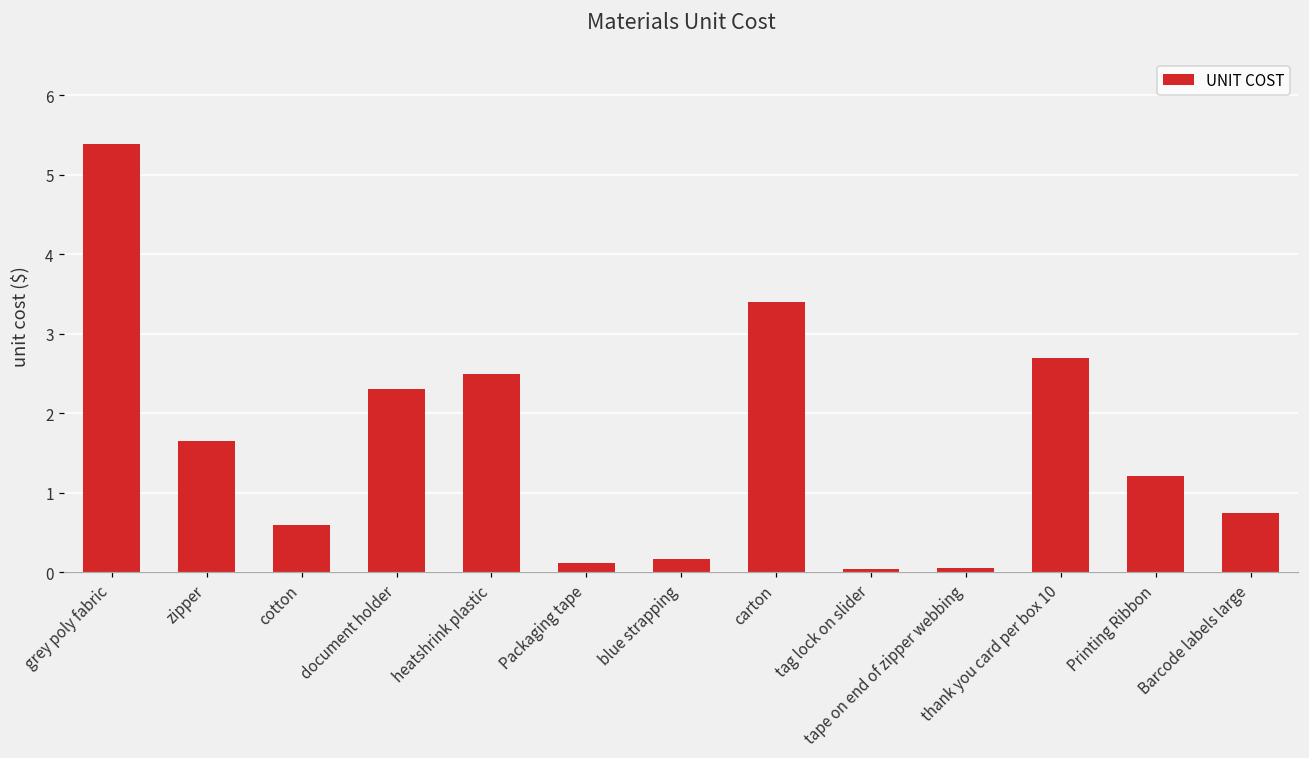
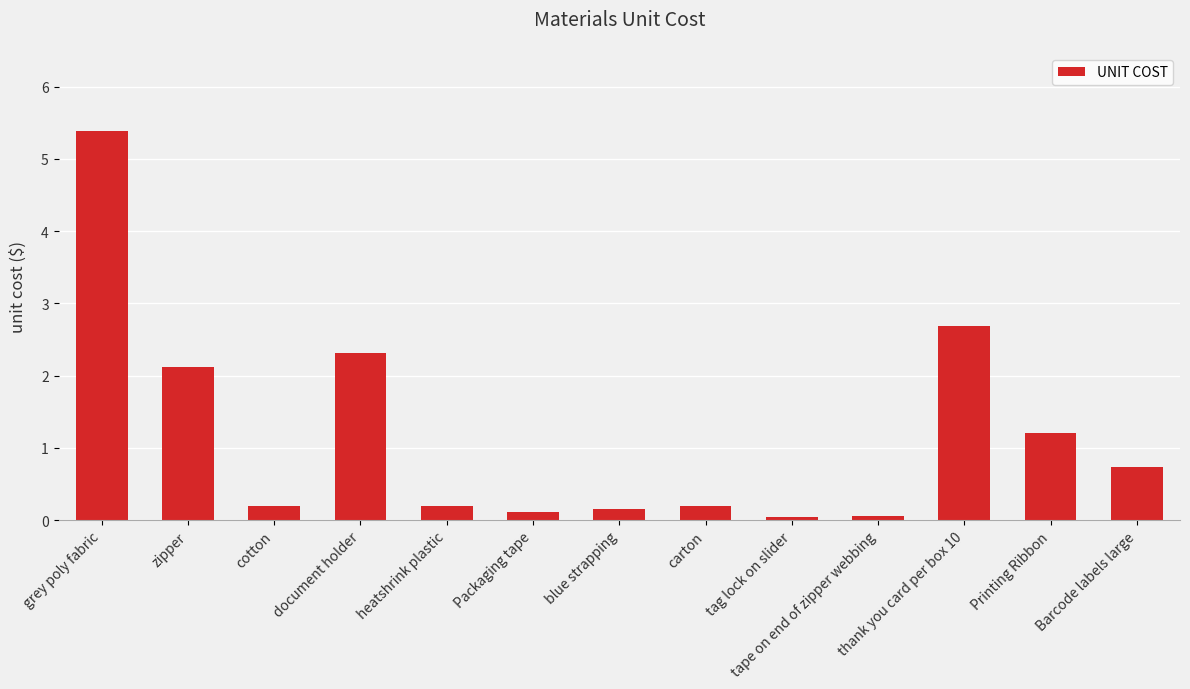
zipper: 1.7 -> 2.1
cotton: 0.6 -> 0.2
heatshrink plastic: 2.5 -> 0.2
carton: 3.4 -> 0.2
